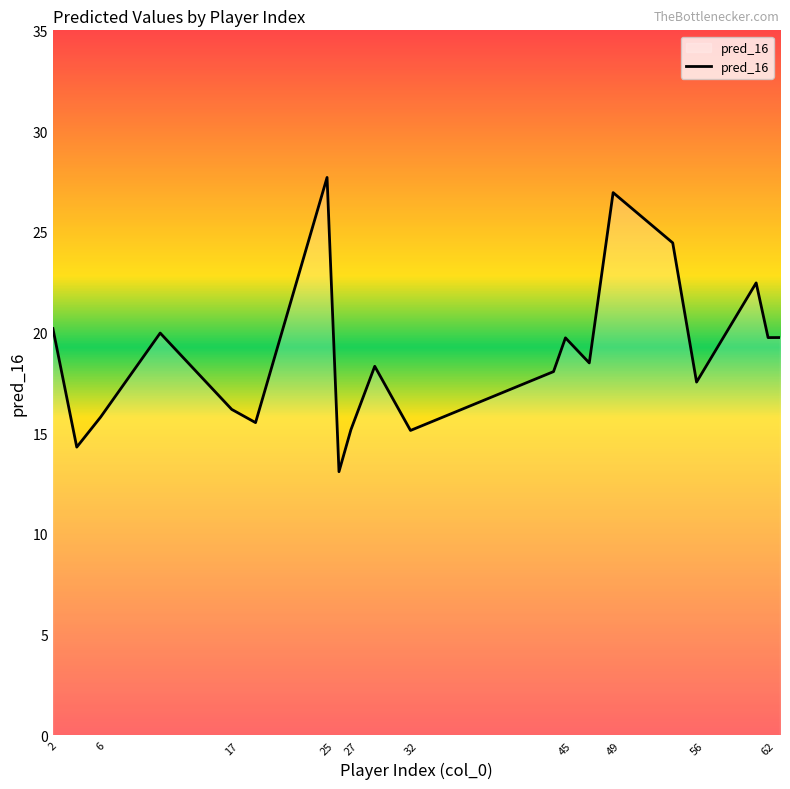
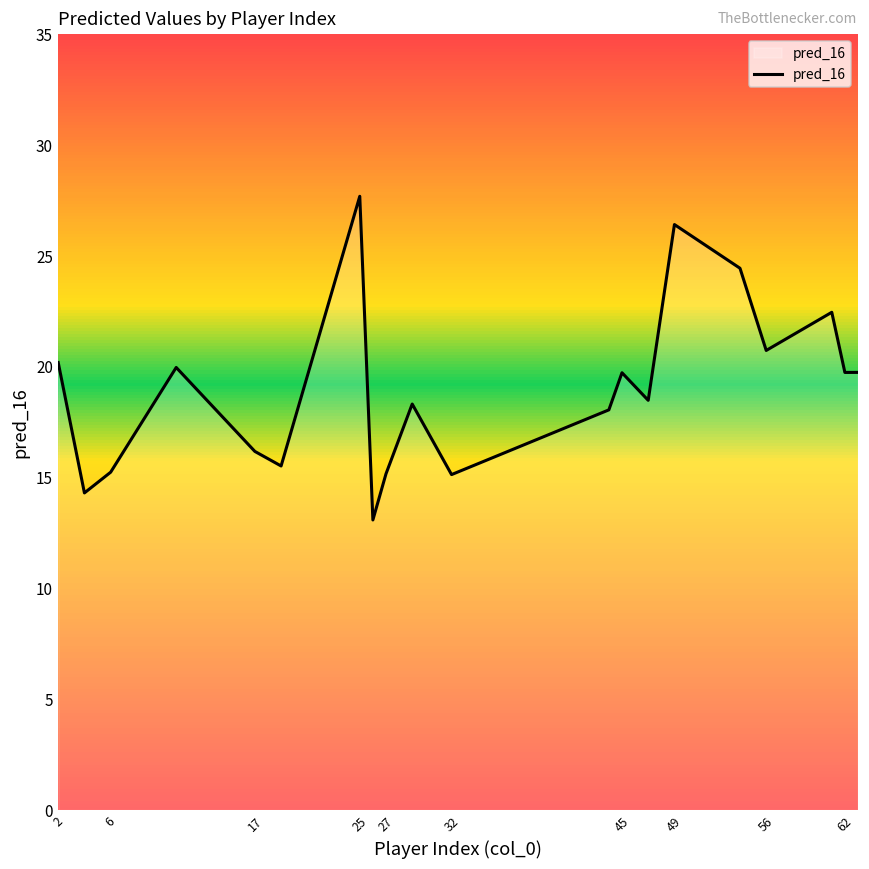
6: 15.8 -> 15.2
49: 26.9 -> 26.4
56: 17.5 -> 20.7
